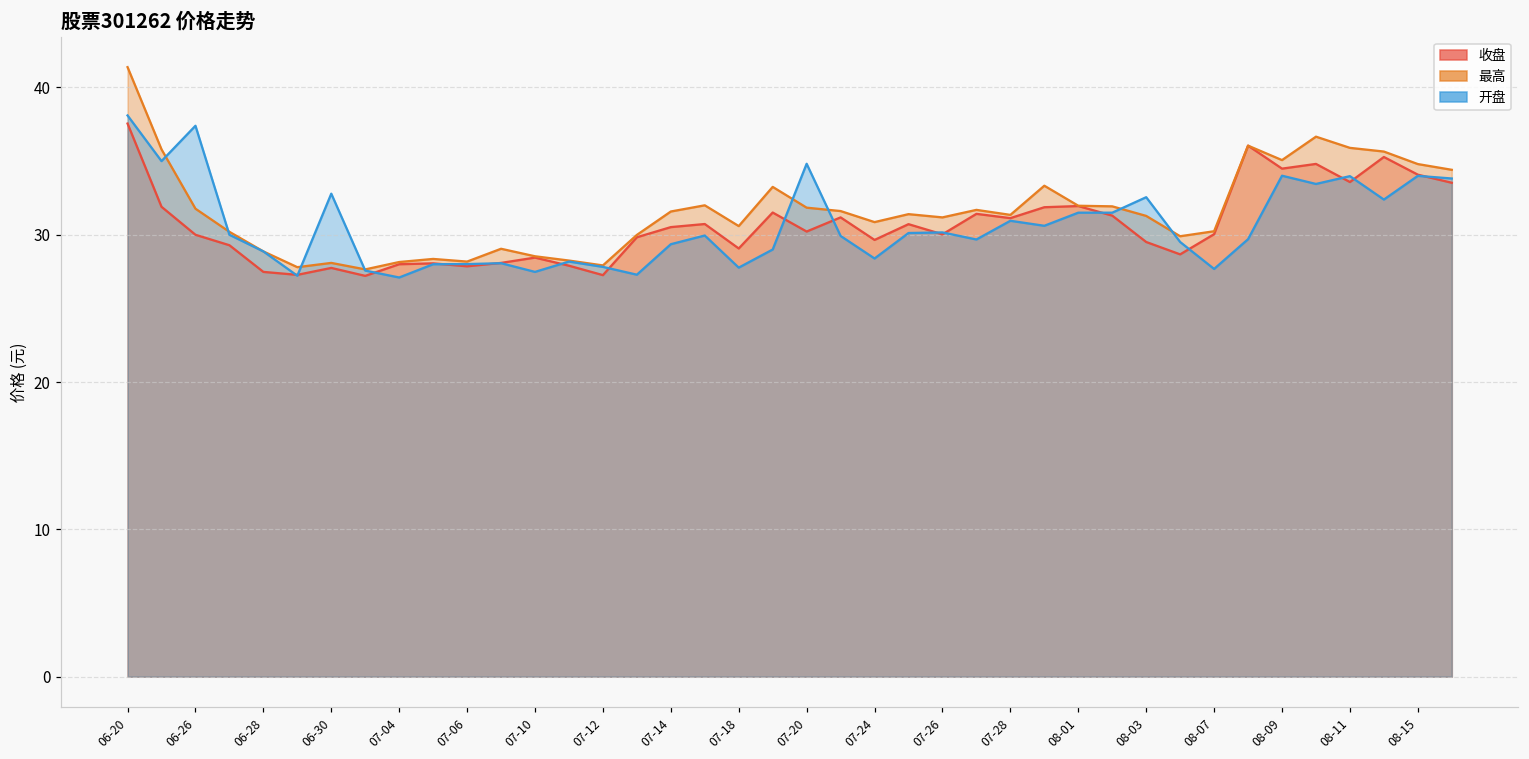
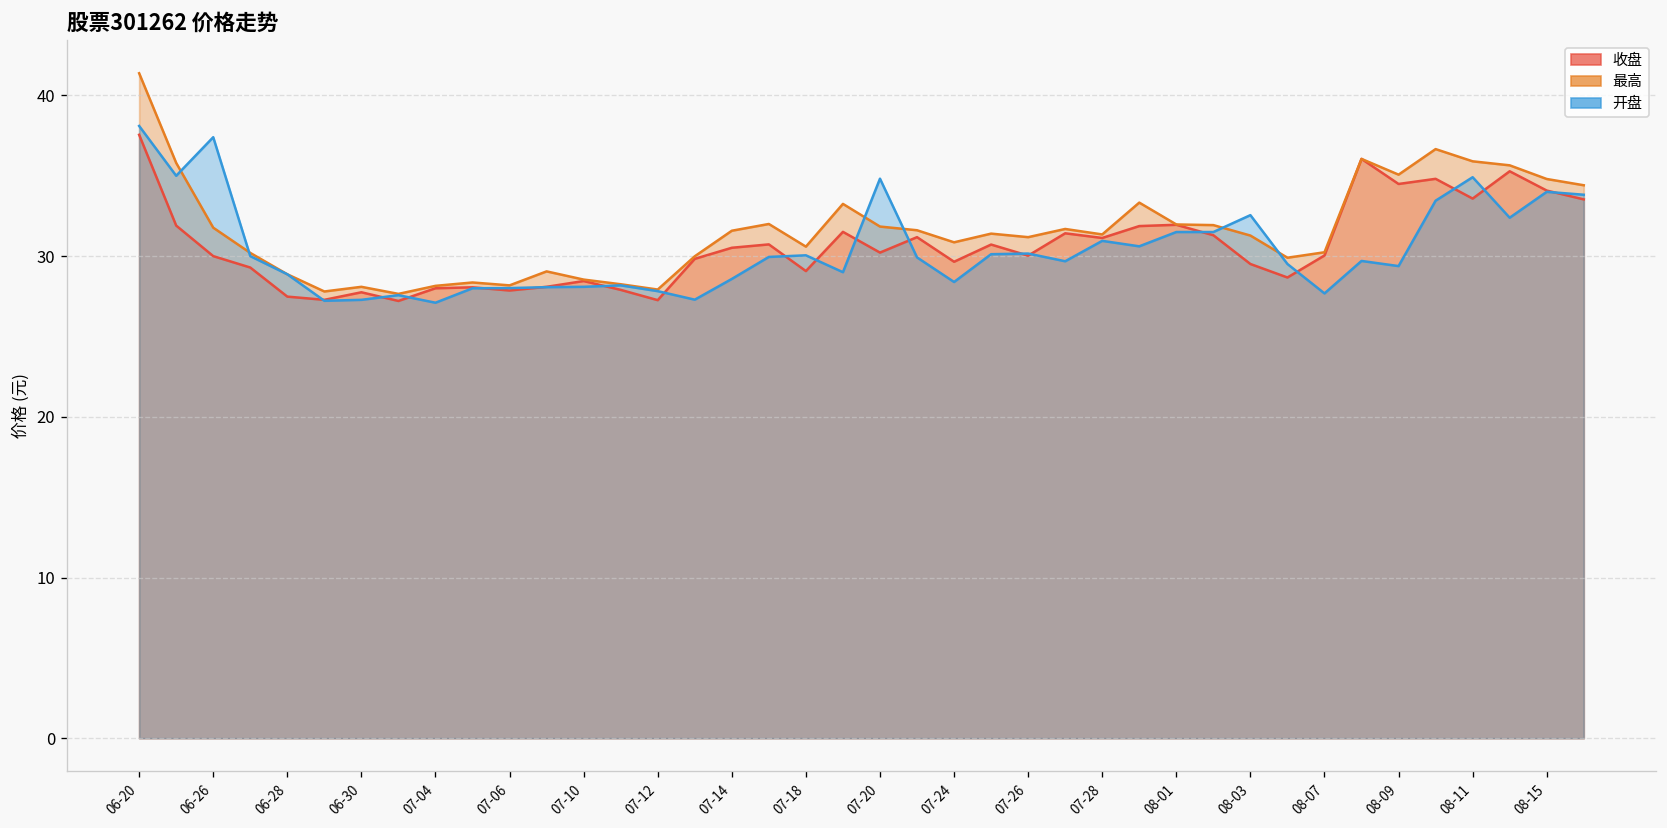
开盘, 06-30: 32.8 -> 27.3
开盘, 07-10: 27.5 -> 28.1
开盘, 07-14: 29.4 -> 28.6
开盘, 07-18: 27.8 -> 30.1
开盘, 08-09: 34.0 -> 29.4
开盘, 08-11: 34.0 -> 34.9
